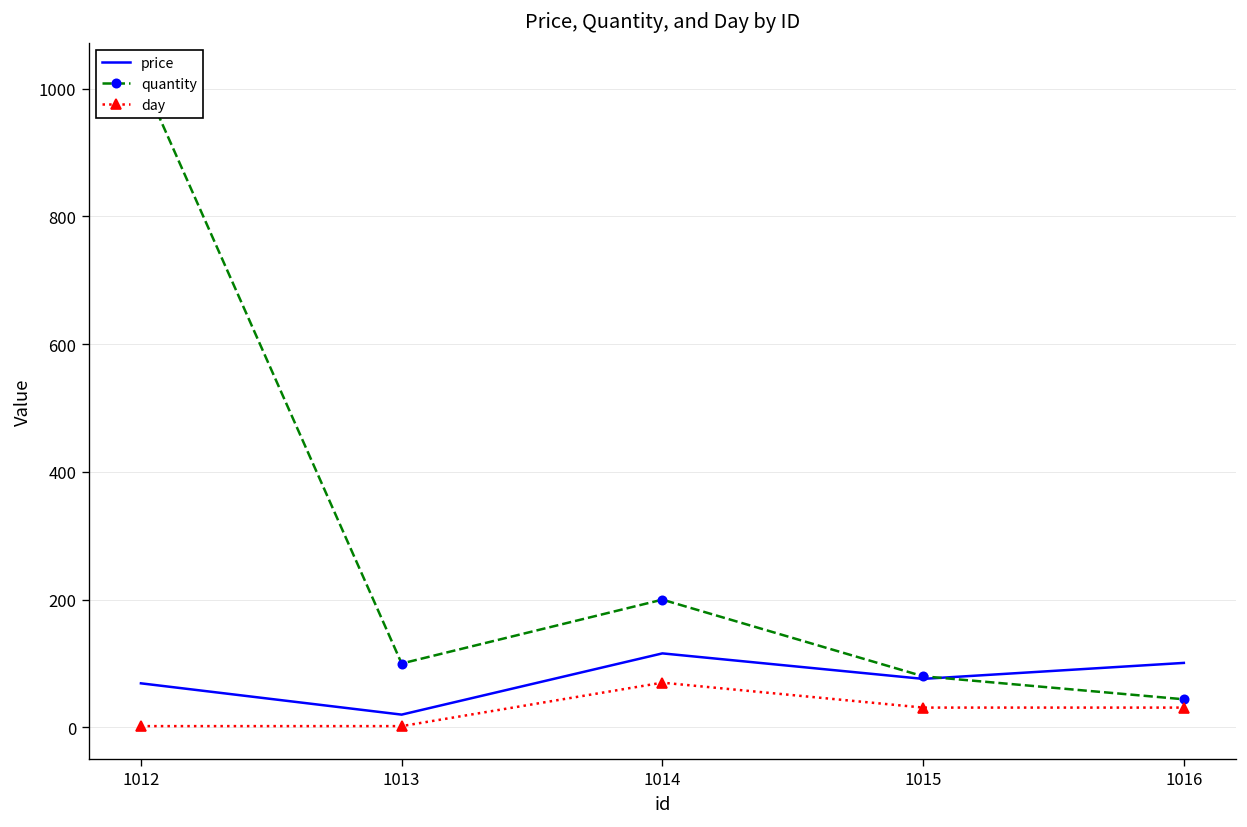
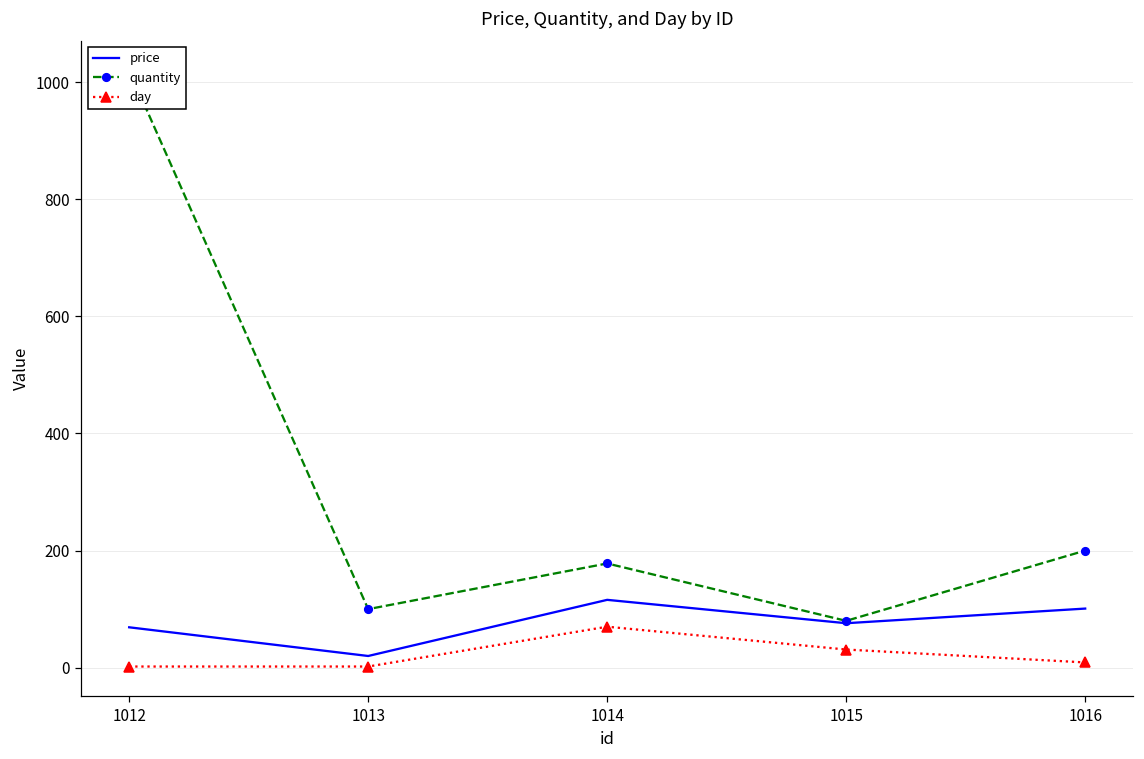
quantity, 1014: 200 -> 180
quantity, 1016: 40 -> 200
day, 1016: 30 -> 10
